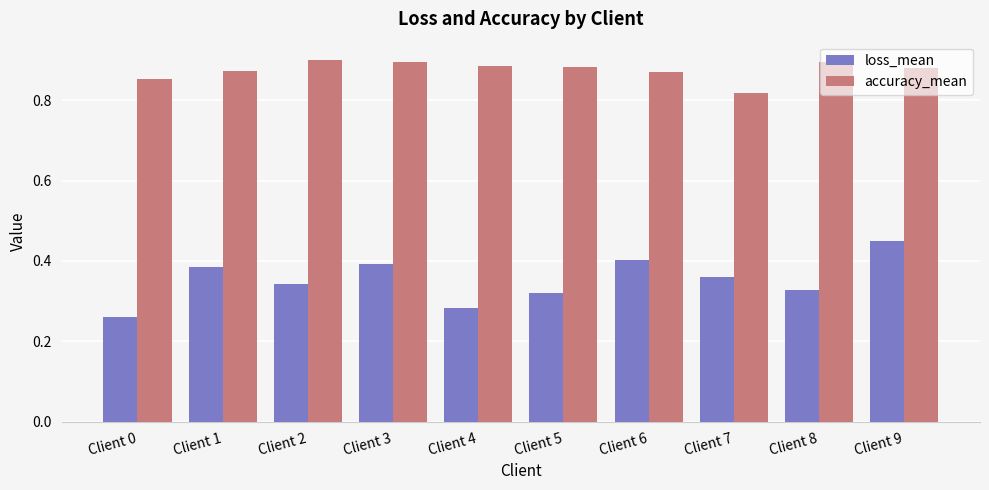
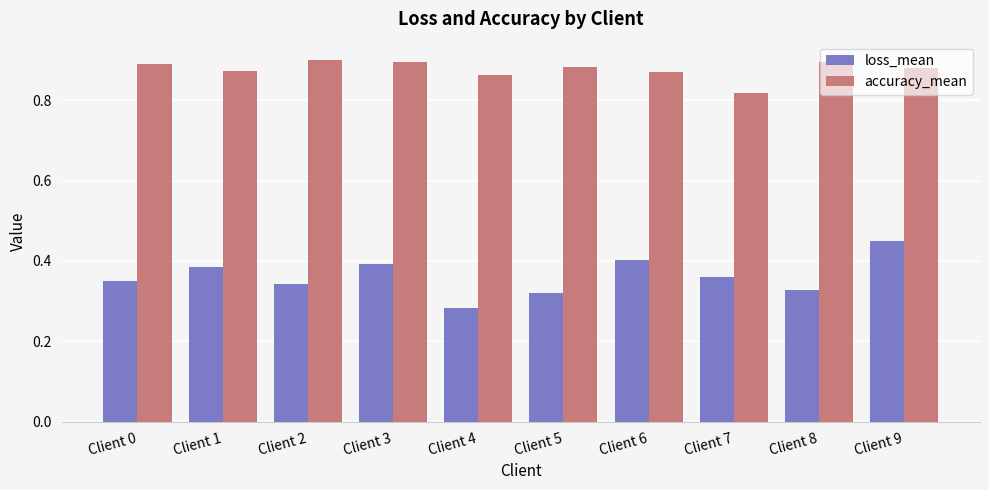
loss_mean, Client 0: 0.26 -> 0.35
accuracy_mean, Client 0: 0.85 -> 0.89
accuracy_mean, Client 4: 0.89 -> 0.86
